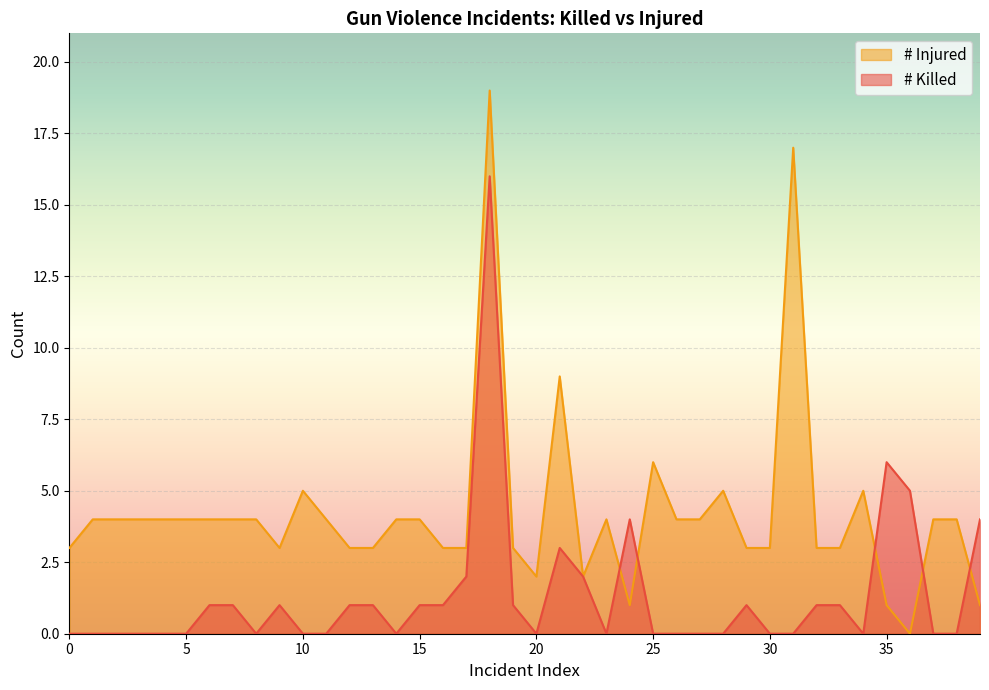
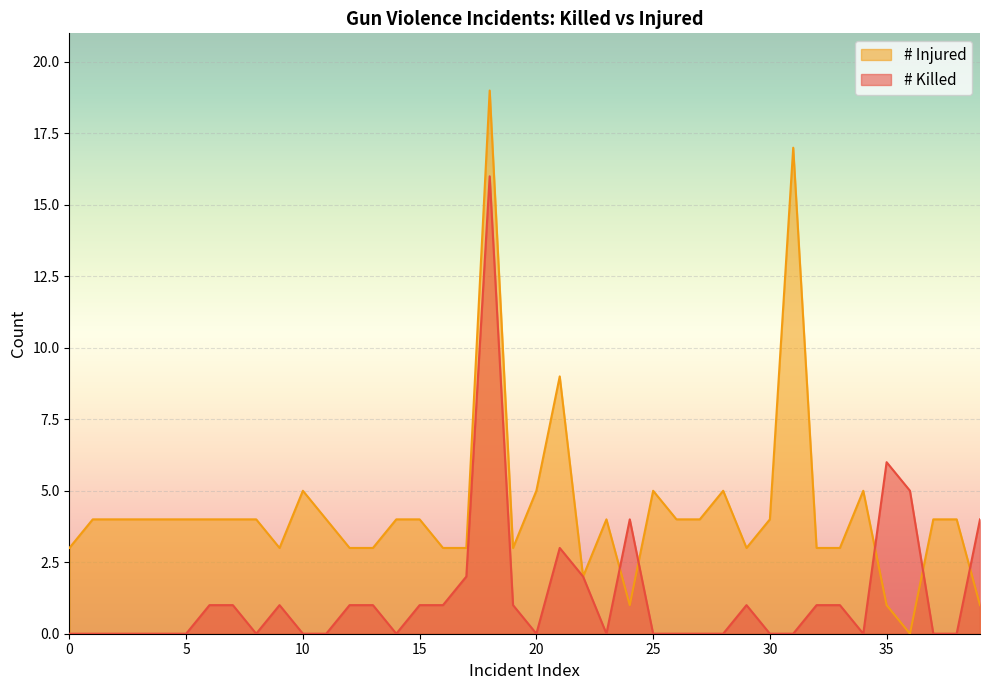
# Injured, 20: 2 -> 5
# Injured, 25: 6 -> 5
# Injured, 30: 3 -> 4
